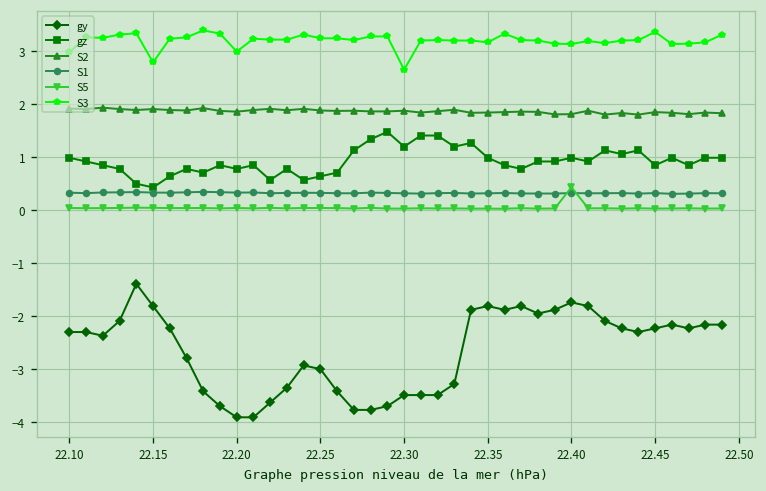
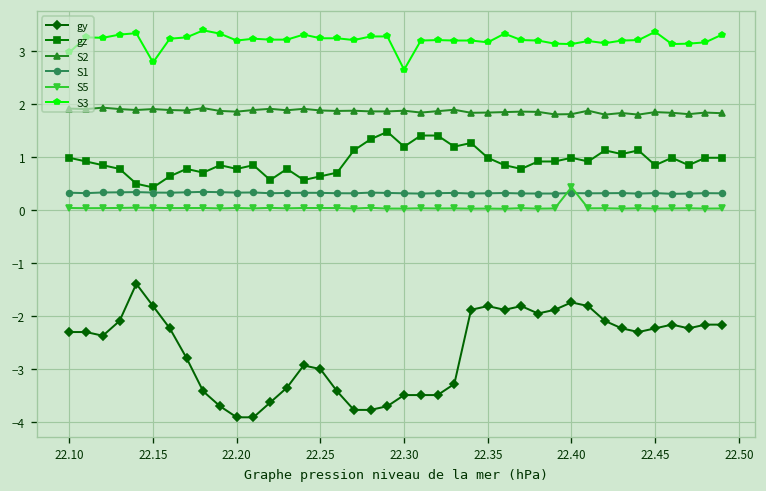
S3, 22.20: 3.0 -> 3.2
